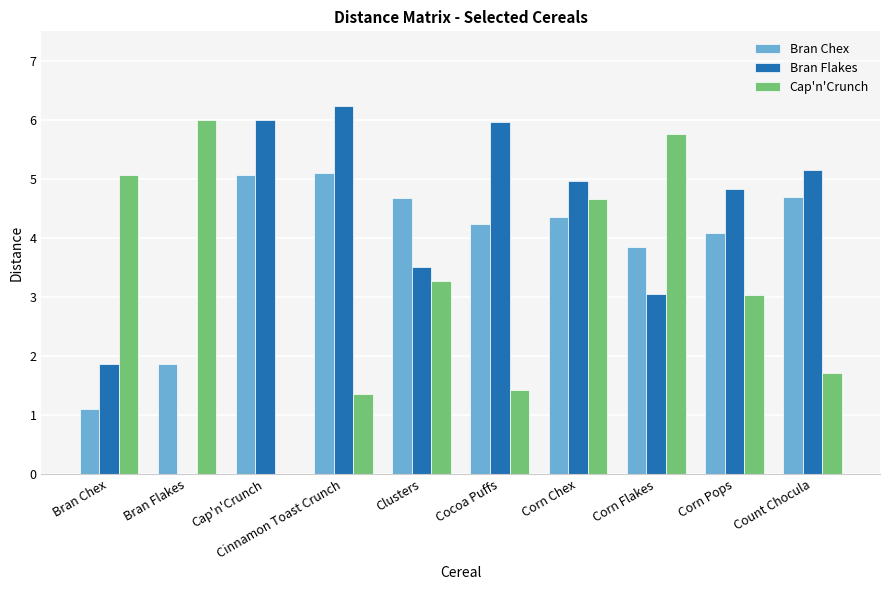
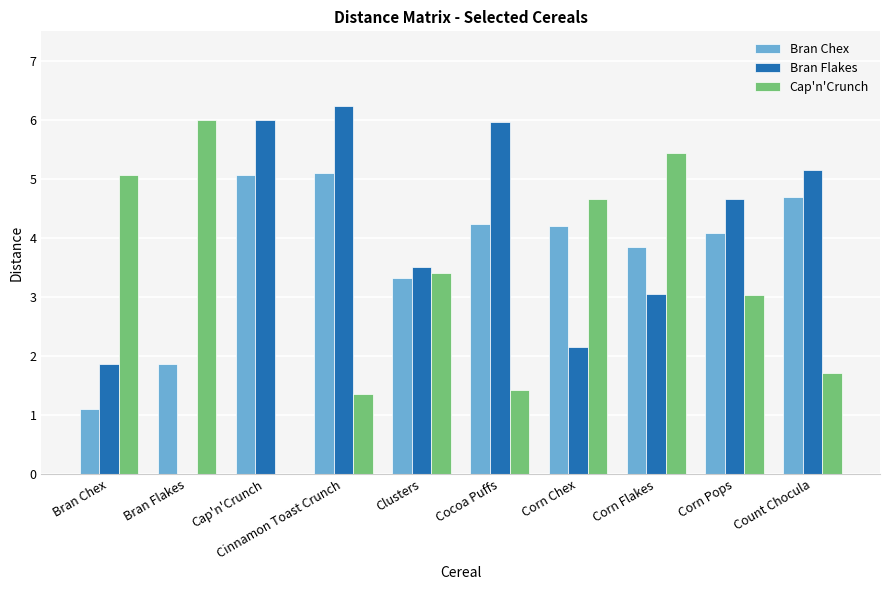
Bran Chex, Clusters: 4.7 -> 3.3
Cap'n'Crunch, Clusters: 3.3 -> 3.4
Bran Chex, Corn Chex: 4.4 -> 4.2
Bran Flakes, Corn Chex: 5.0 -> 2.2
Cap'n'Crunch, Corn Flakes: 5.8 -> 5.4
Bran Flakes, Corn Pops: 4.8 -> 4.7
